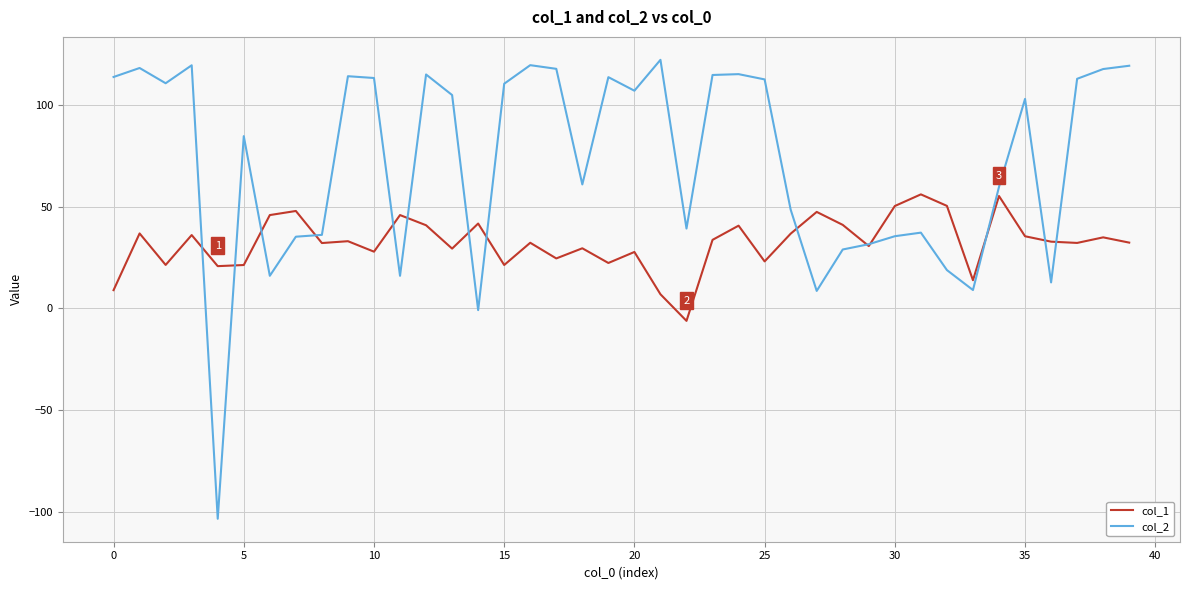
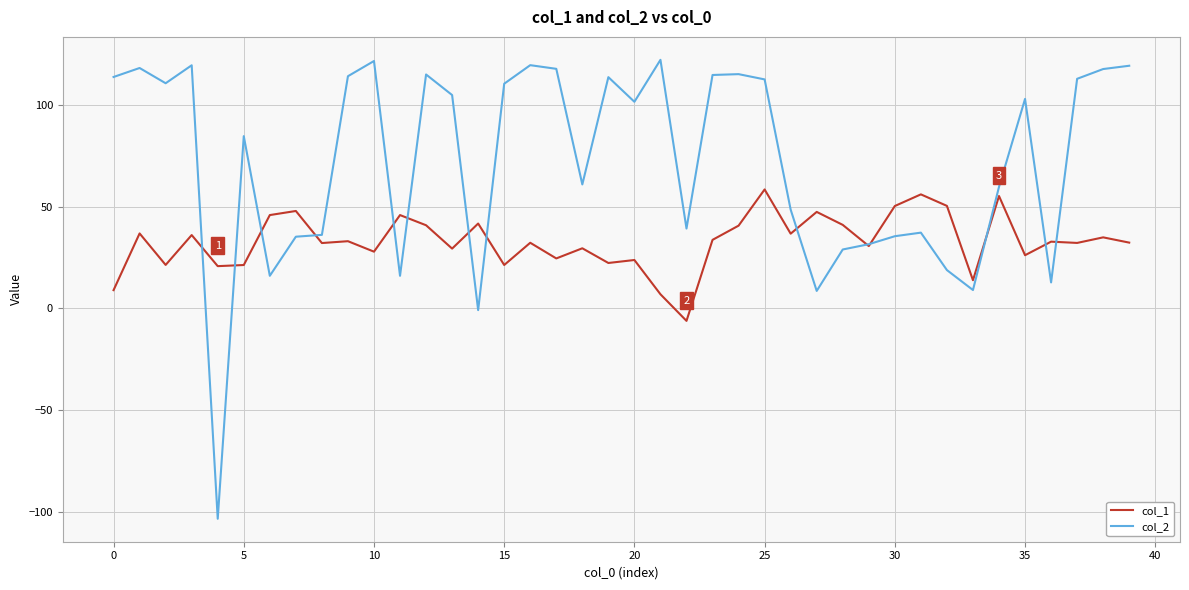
col_2, 10: 113 -> 122
col_1, 20: 28 -> 24
col_2, 20: 107 -> 101
col_1, 25: 23 -> 58
col_1, 35: 35 -> 26
